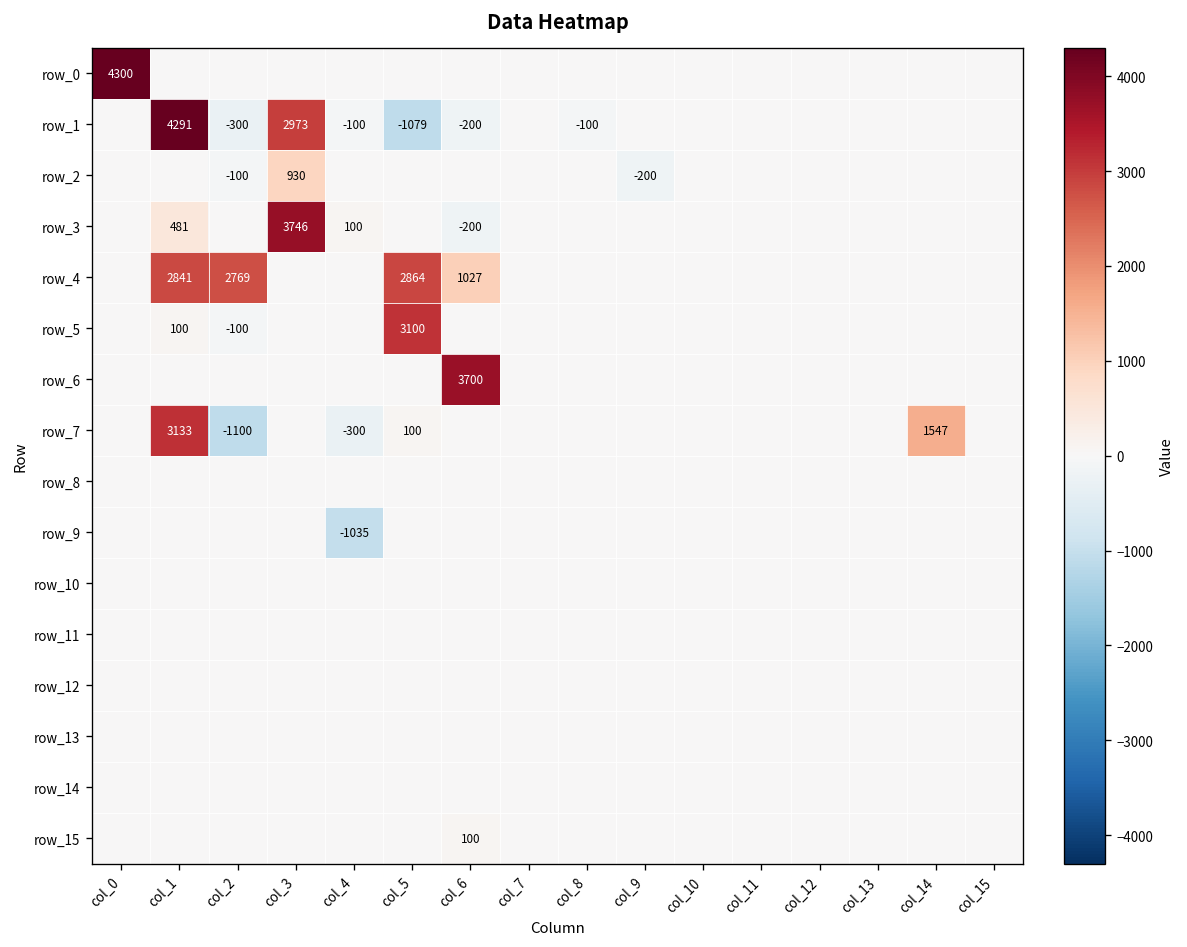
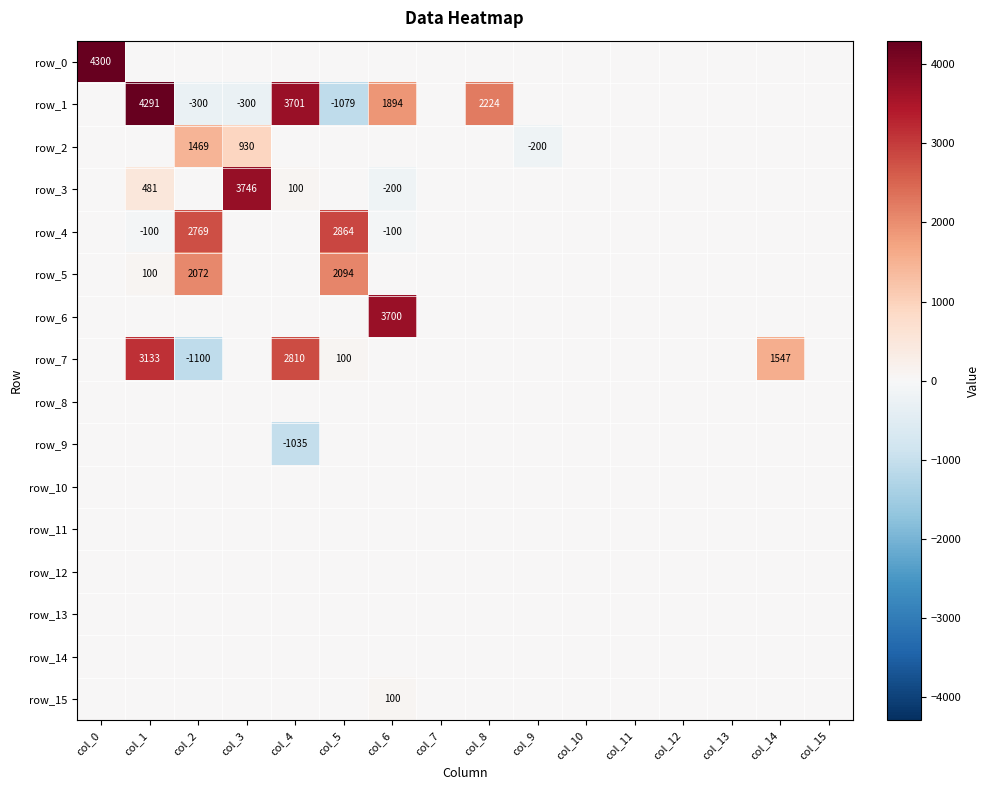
row_1, col_3: 2973 -> -300
row_1, col_4: -100 -> 3701
row_1, col_6: -200 -> 1894
row_1, col_8: -100 -> 2224
row_2, col_2: -100 -> 1469
row_4, col_1: 2841 -> -100
row_4, col_6: 1027 -> -100
row_5, col_2: -100 -> 2072
row_5, col_5: 3100 -> 2094
row_7, col_4: -300 -> 2810
